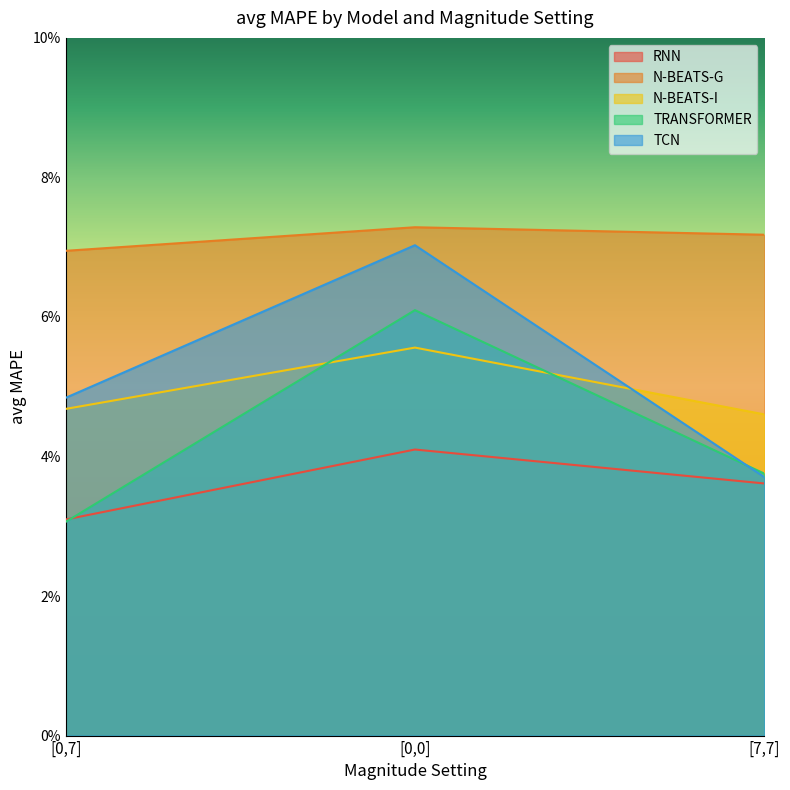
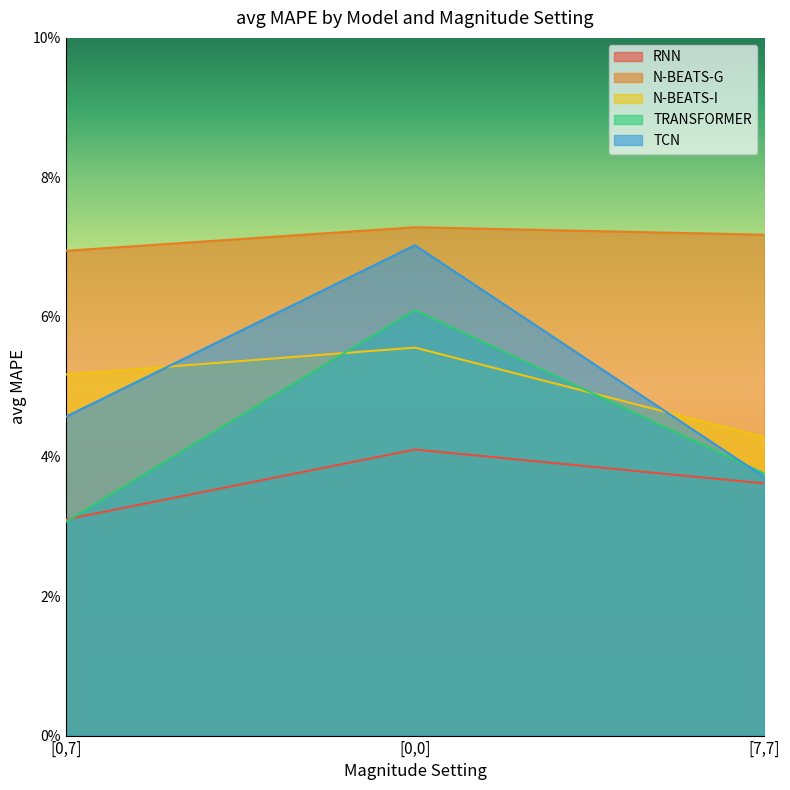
N-BEATS-I, [0,7]: 4.7% -> 5.2%
TCN, [0,7]: 4.8% -> 4.6%
N-BEATS-I, [7,7]: 4.6% -> 4.3%
